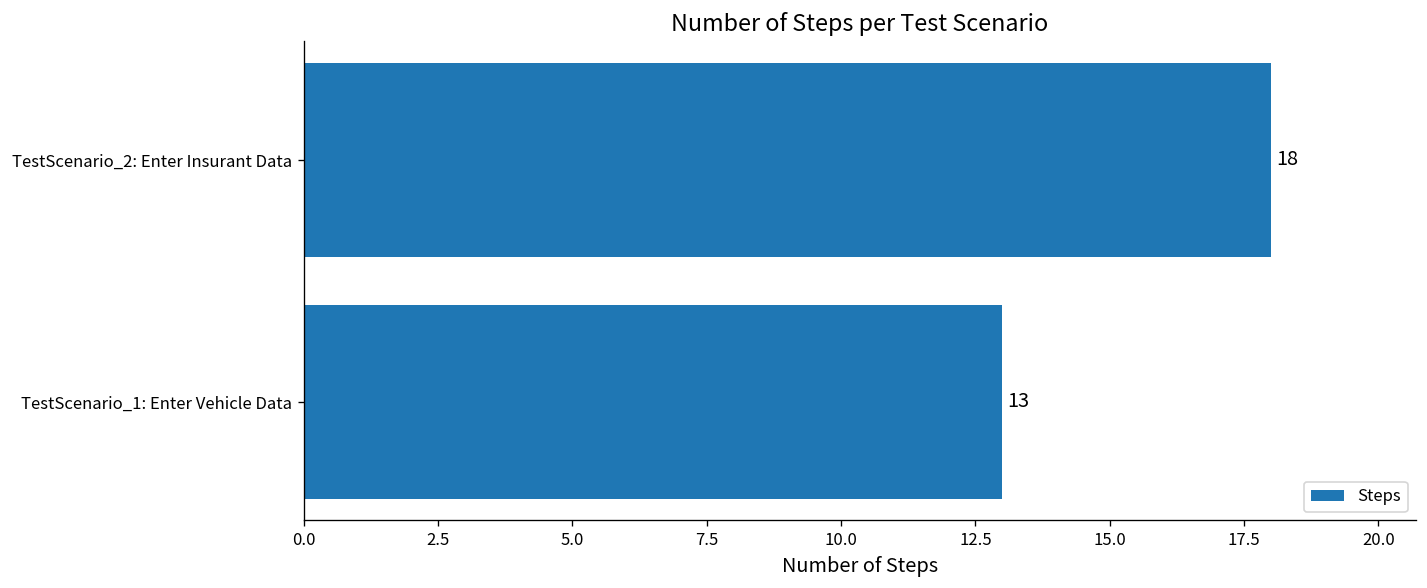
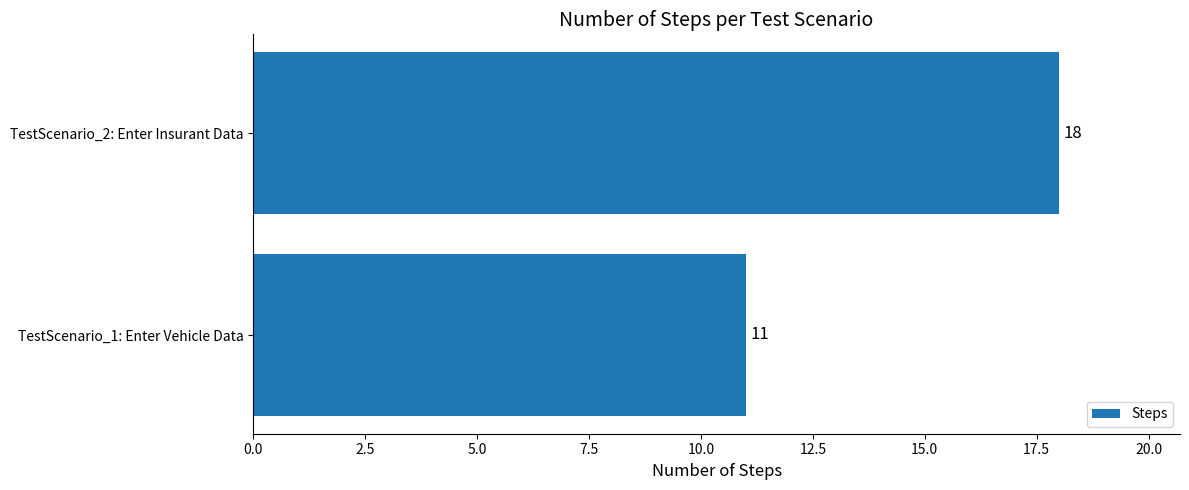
TestScenario_1: Enter Vehicle Data: 13 -> 11
